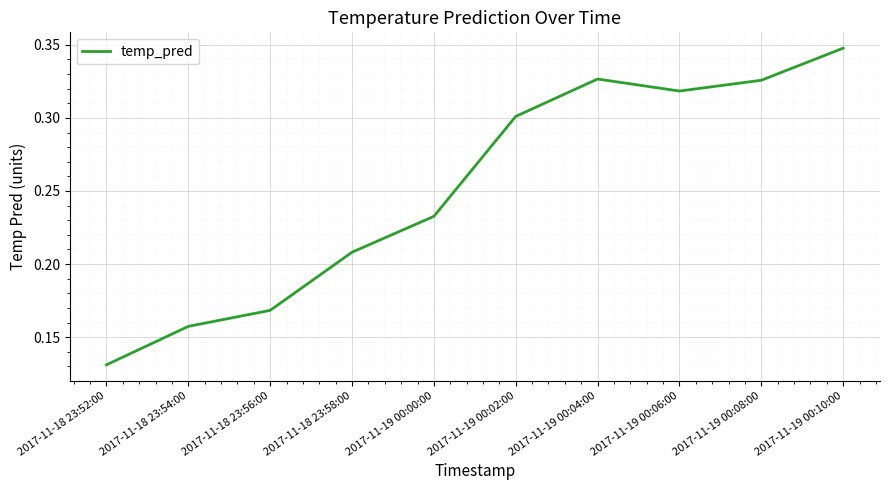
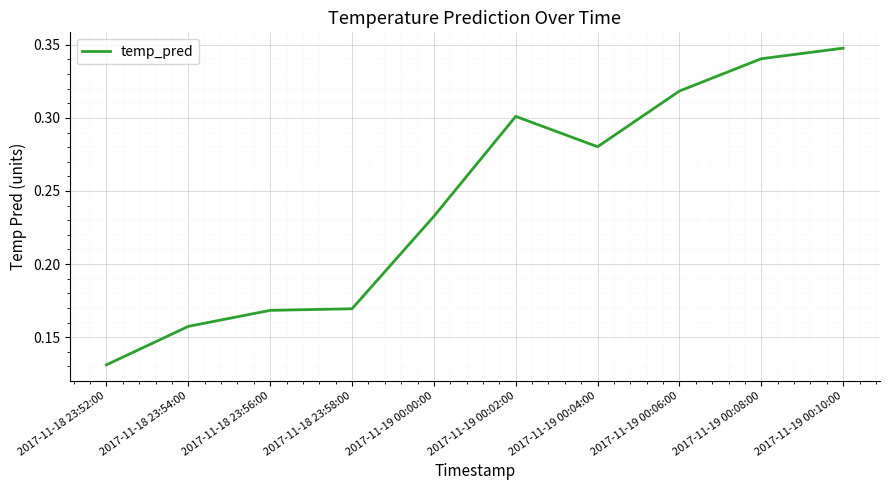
2017-11-18 23:58:00: 0.208 -> 0.169
2017-11-19 00:04:00: 0.327 -> 0.280
2017-11-19 00:08:00: 0.326 -> 0.340
